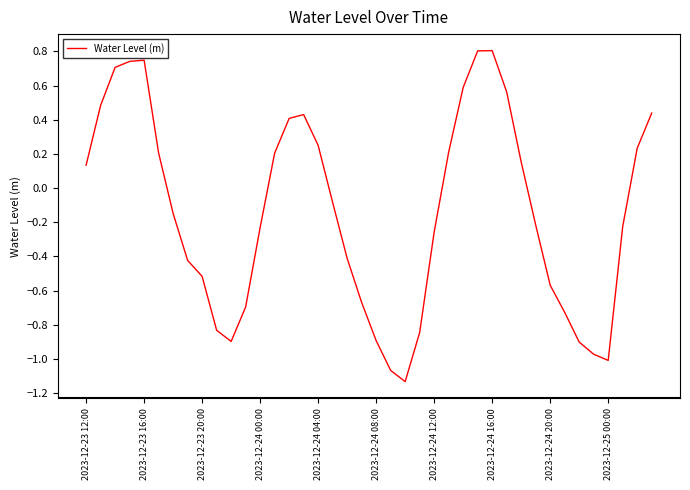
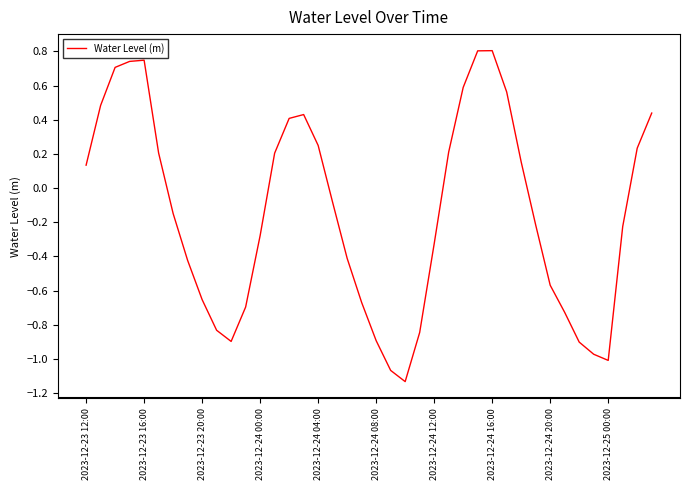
2023-12-23 20:00: -0.52 -> -0.65
2023-12-24 00:00: -0.23 -> -0.28
2023-12-24 12:00: -0.26 -> -0.33
